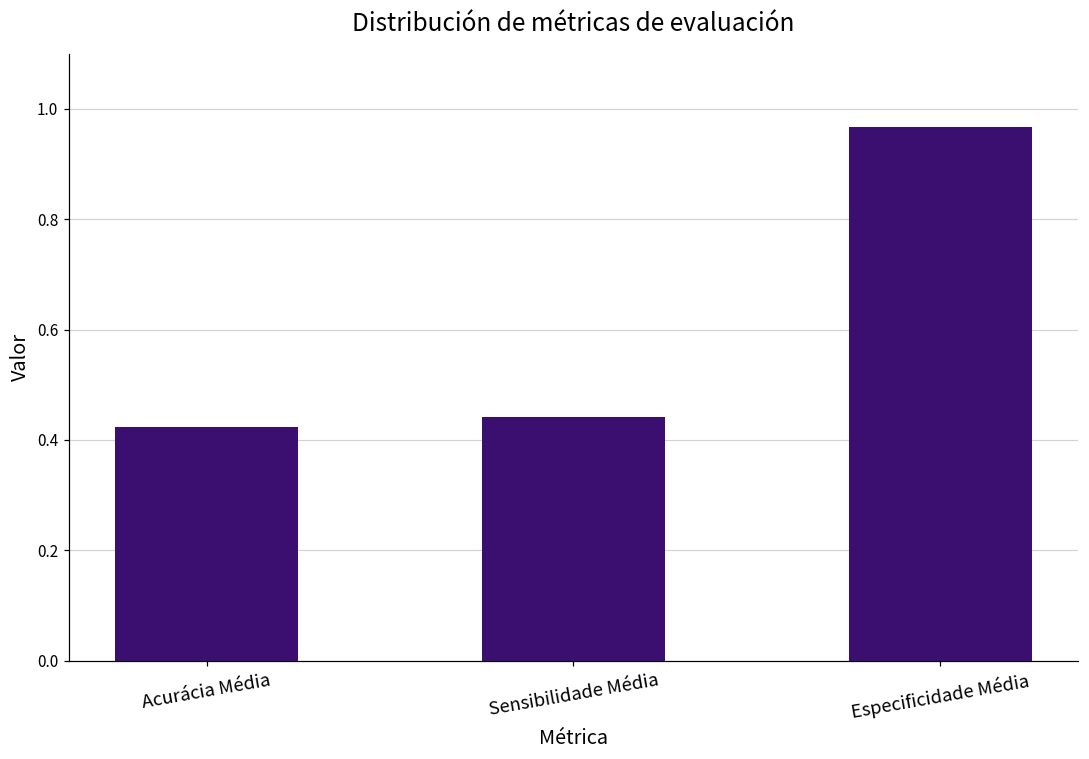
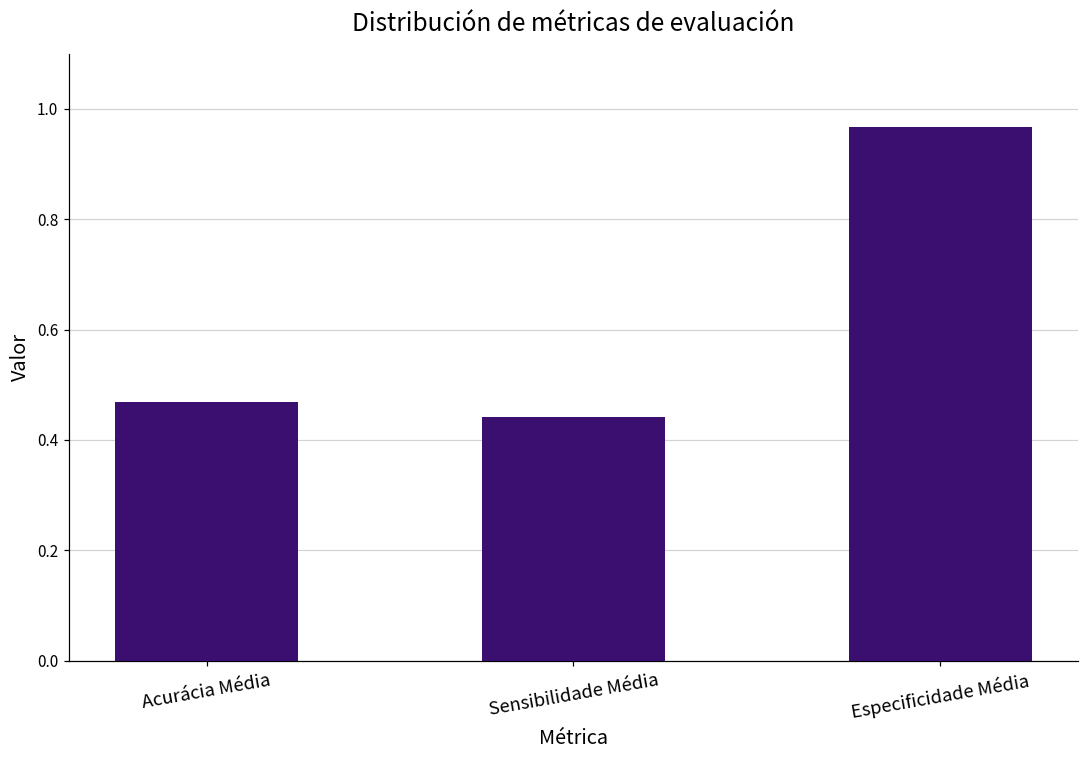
Acurácia Média: 0.42 -> 0.47
